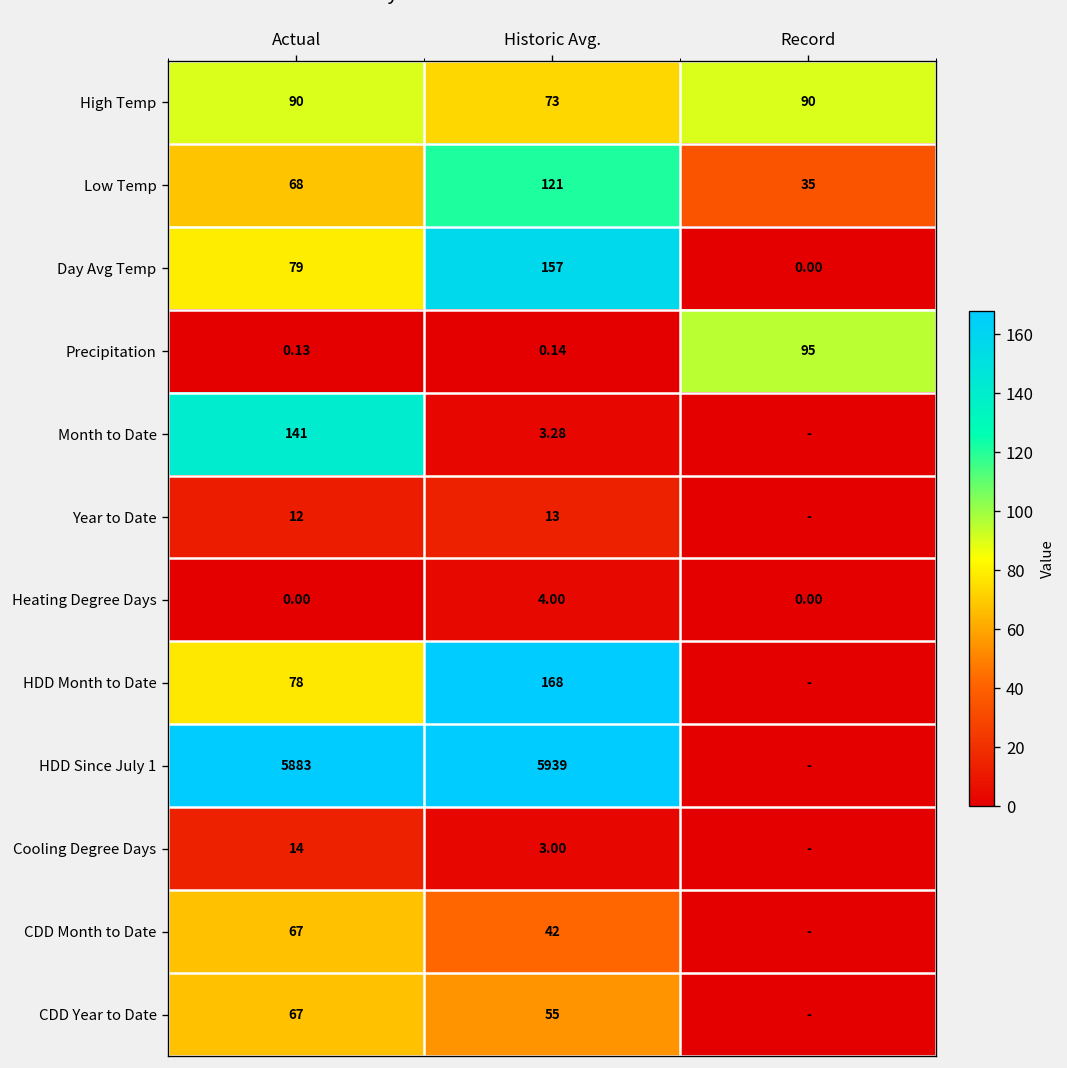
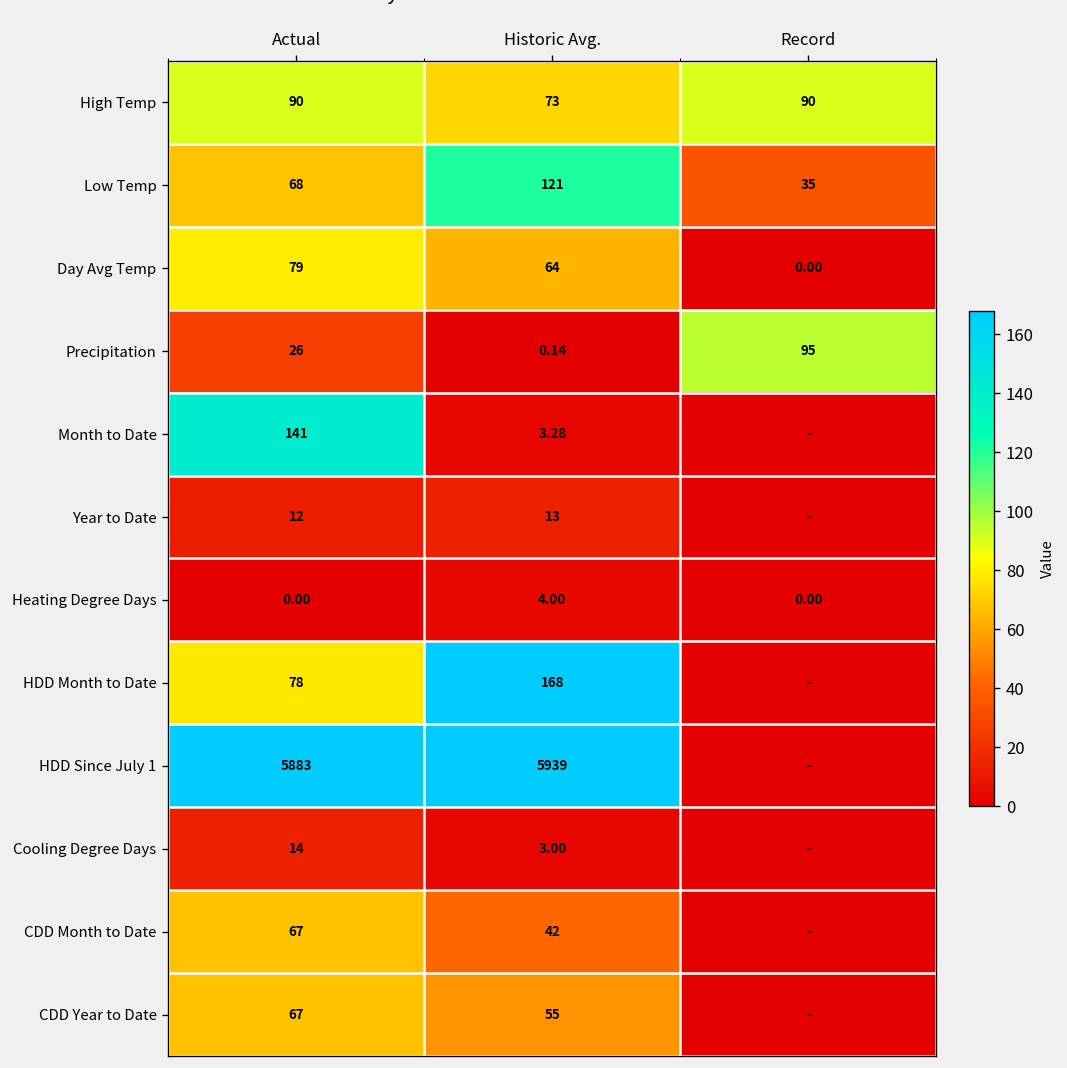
Day Avg Temp, Historic Avg.: 157 -> 64
Precipitation, Actual: 0.13 -> 26
